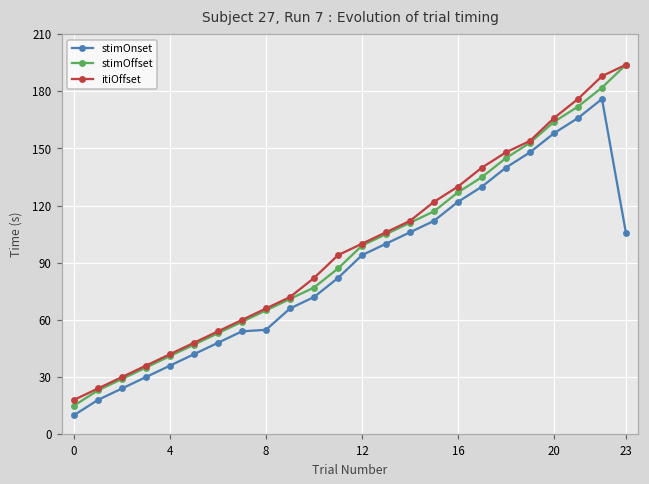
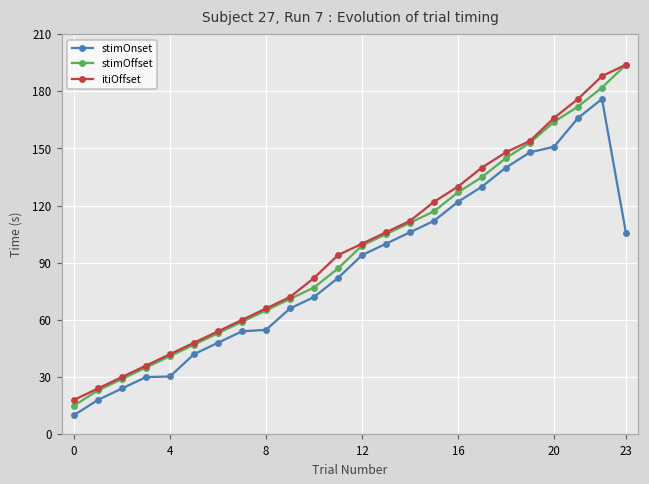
stimOnset, 4: 36 -> 30
stimOnset, 20: 158 -> 151
